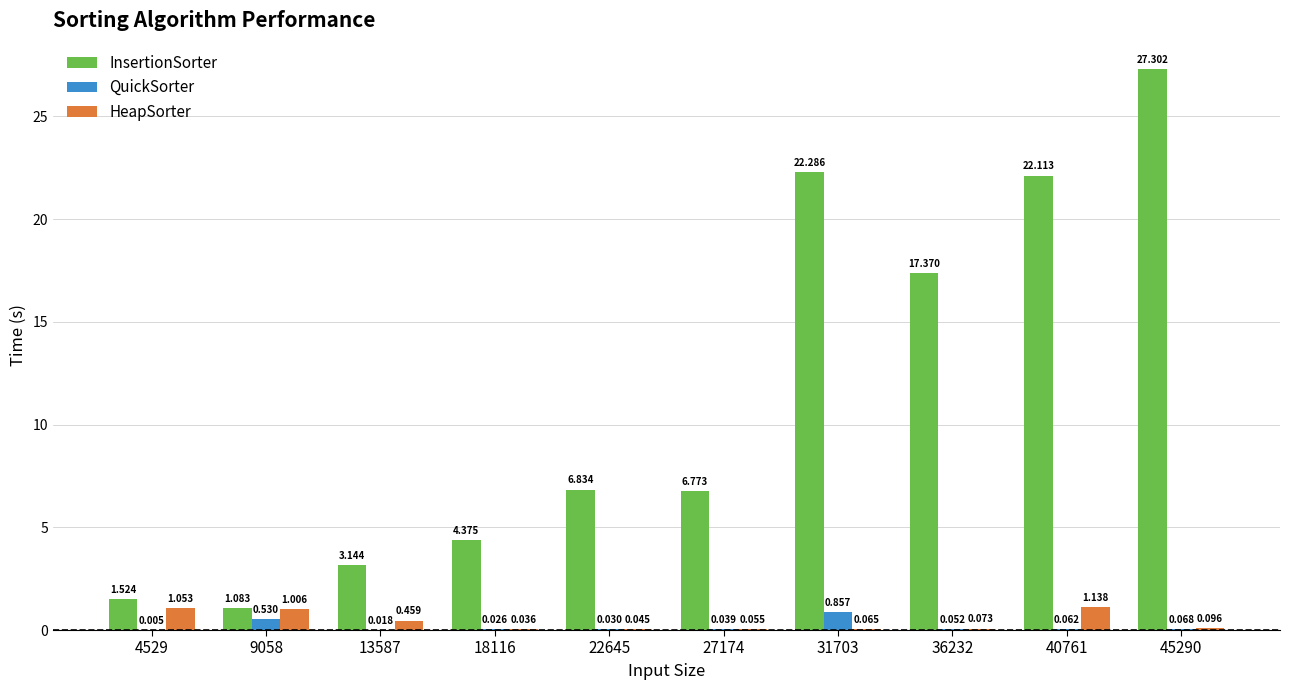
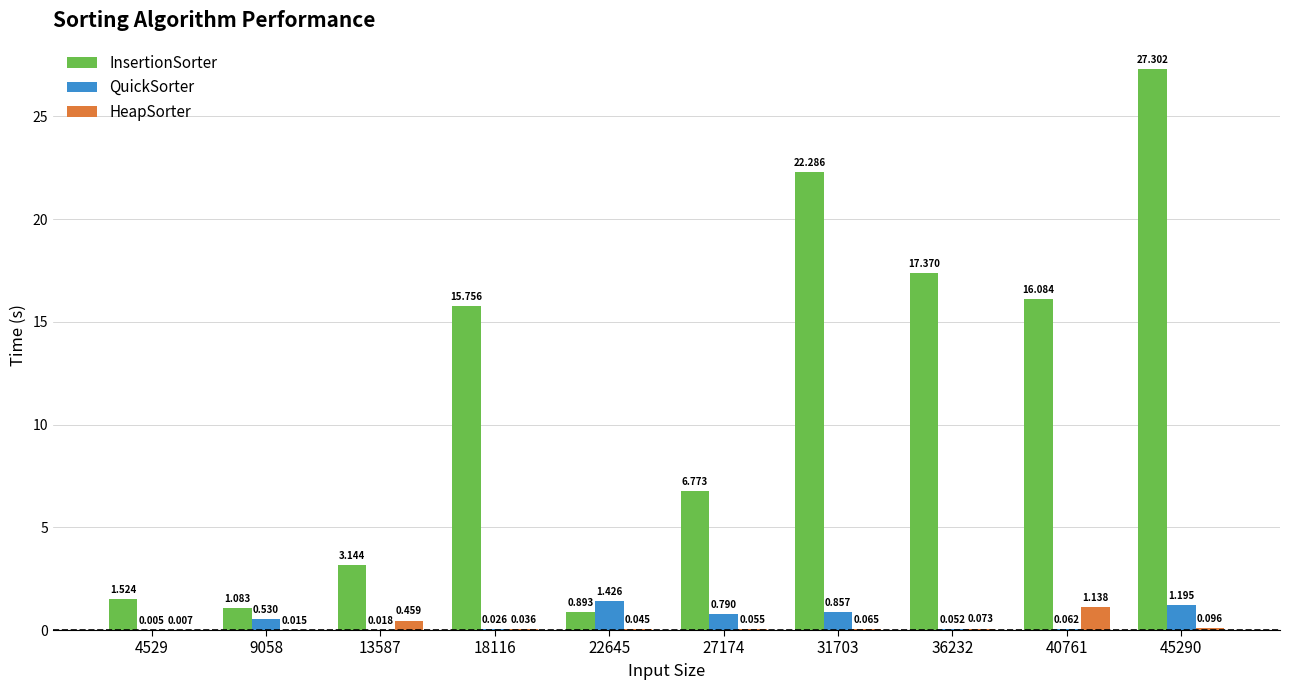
HeapSorter, 4529: 1.053 -> 0.007
HeapSorter, 9058: 1.006 -> 0.015
InsertionSorter, 18116: 4.375 -> 15.756
InsertionSorter, 22645: 6.834 -> 0.893
QuickSorter, 22645: 0.030 -> 1.426
QuickSorter, 27174: 0.039 -> 0.790
InsertionSorter, 40761: 22.113 -> 16.084
QuickSorter, 45290: 0.068 -> 1.195
